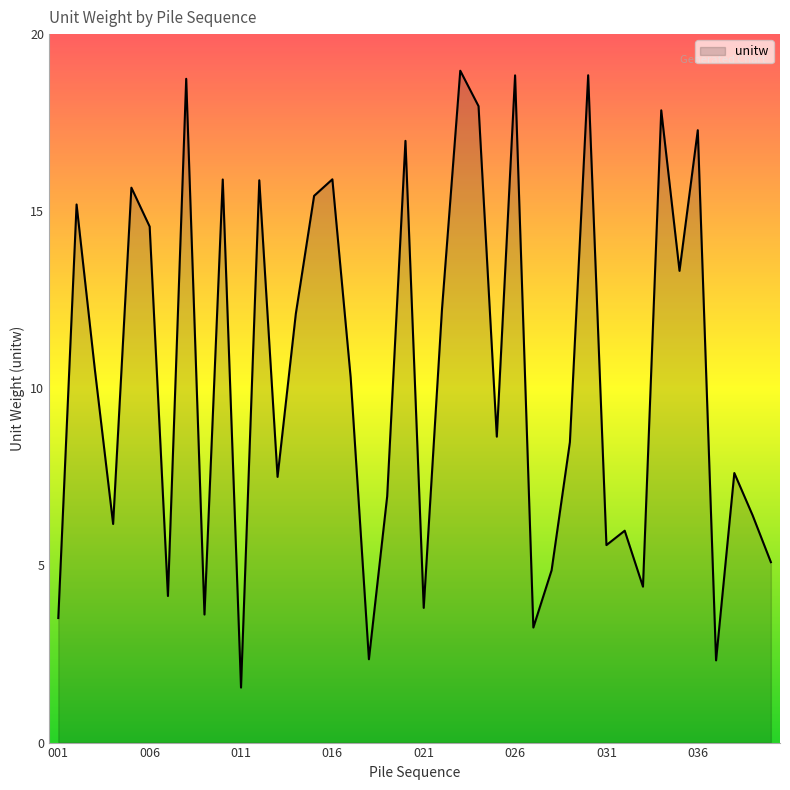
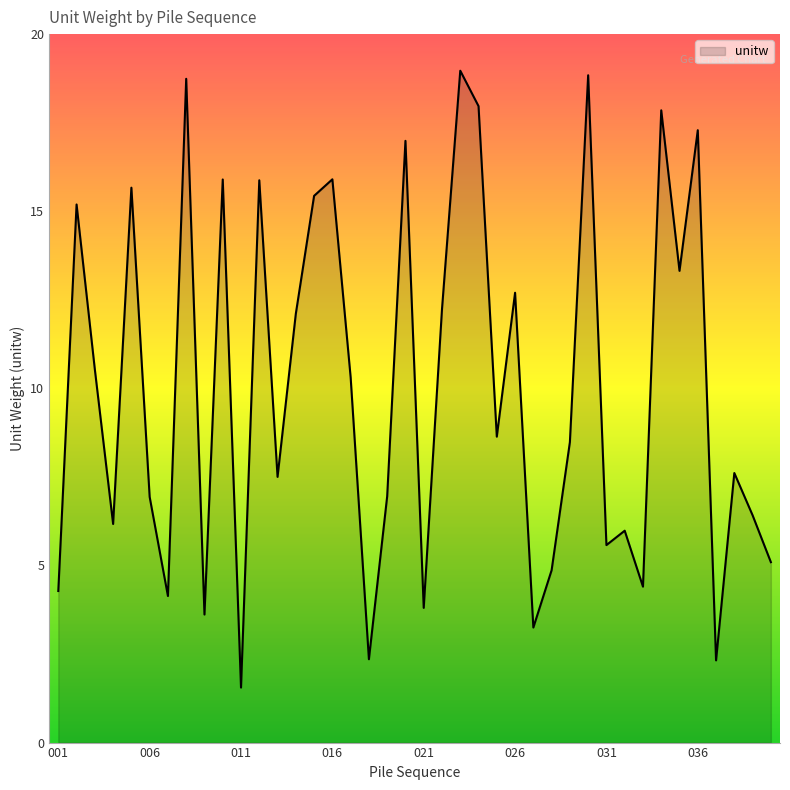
001: 3.5 -> 4.3
006: 14.6 -> 6.9
026: 18.8 -> 12.7
